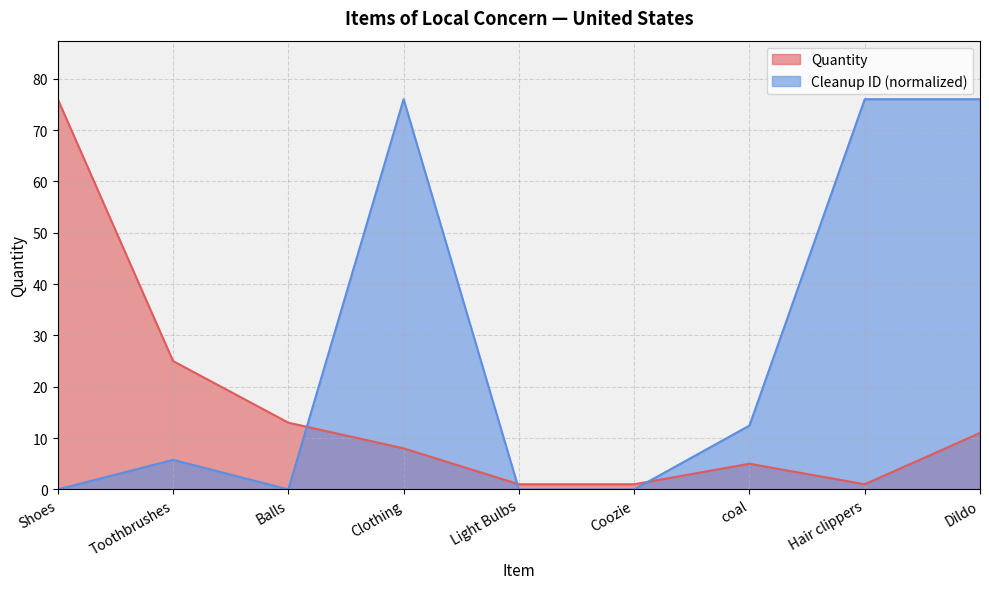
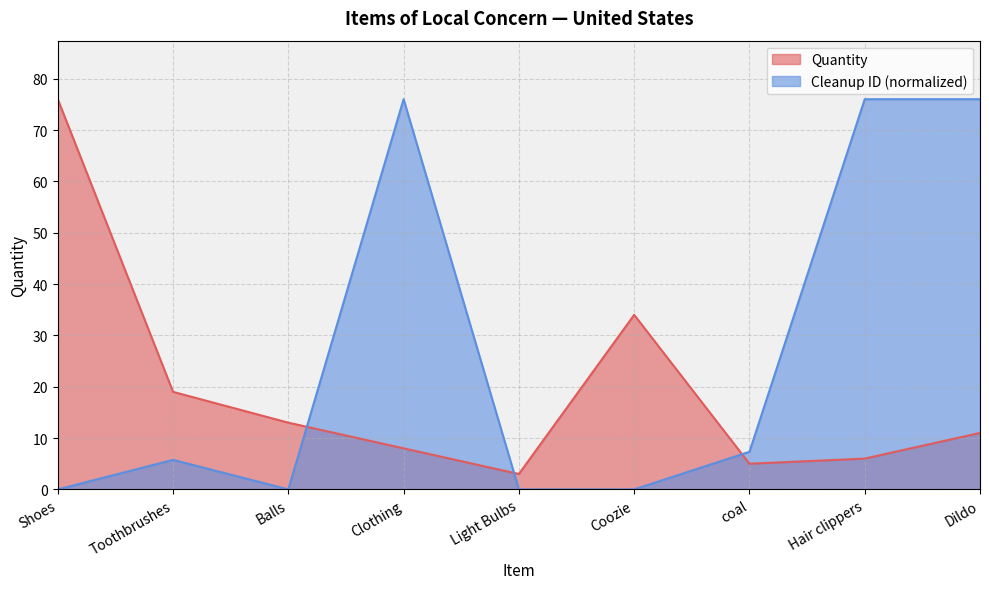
Quantity, Toothbrushes: 25 -> 19
Quantity, Light Bulbs: 1 -> 3
Quantity, Coozie: 1 -> 34
Cleanup ID (normalized), coal: 12 -> 7
Quantity, Hair clippers: 1 -> 6
